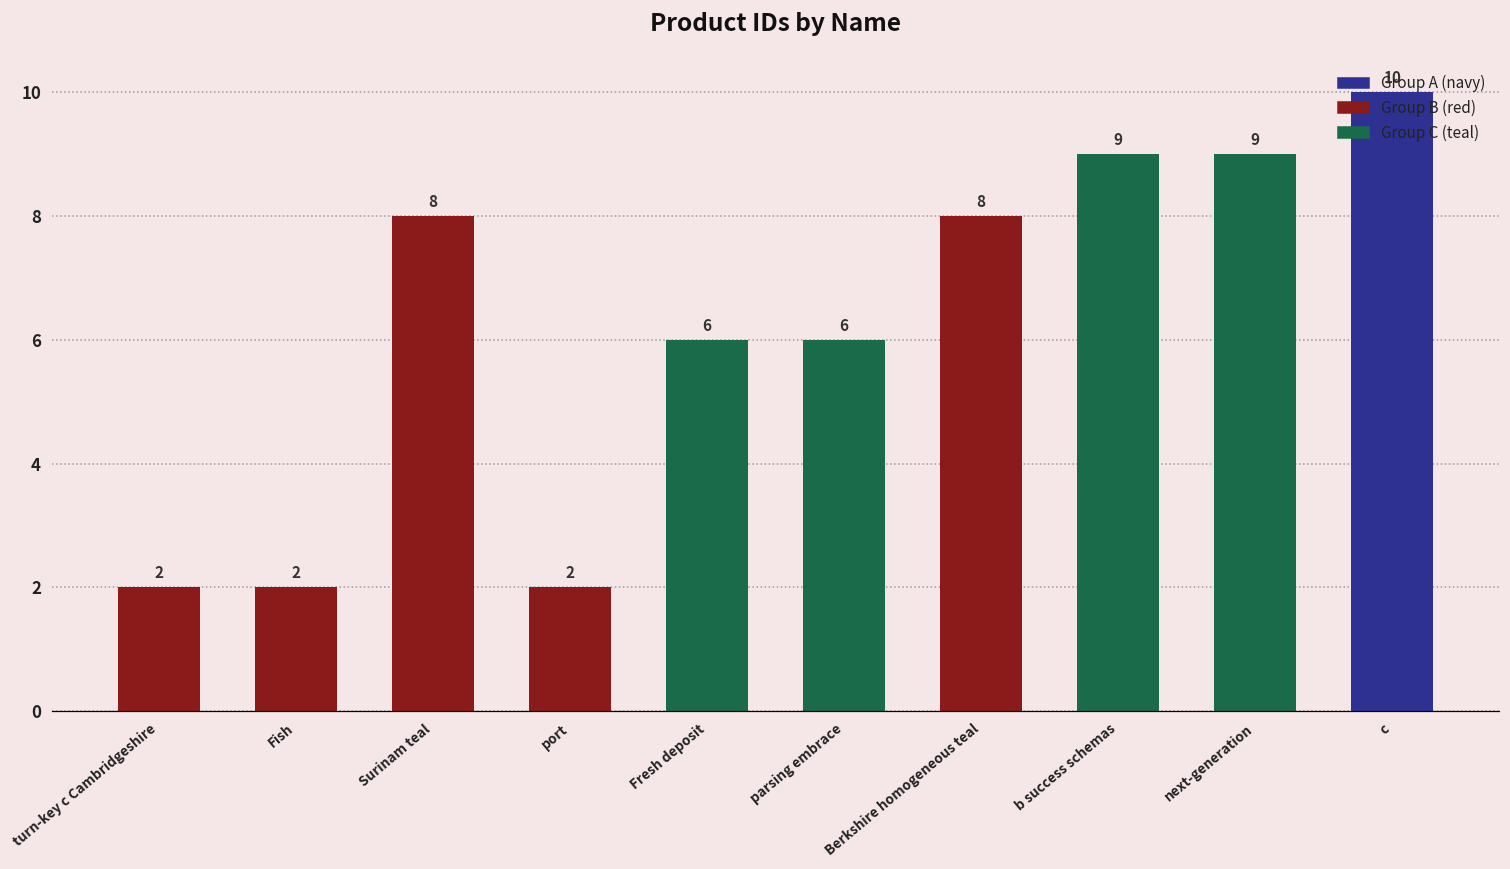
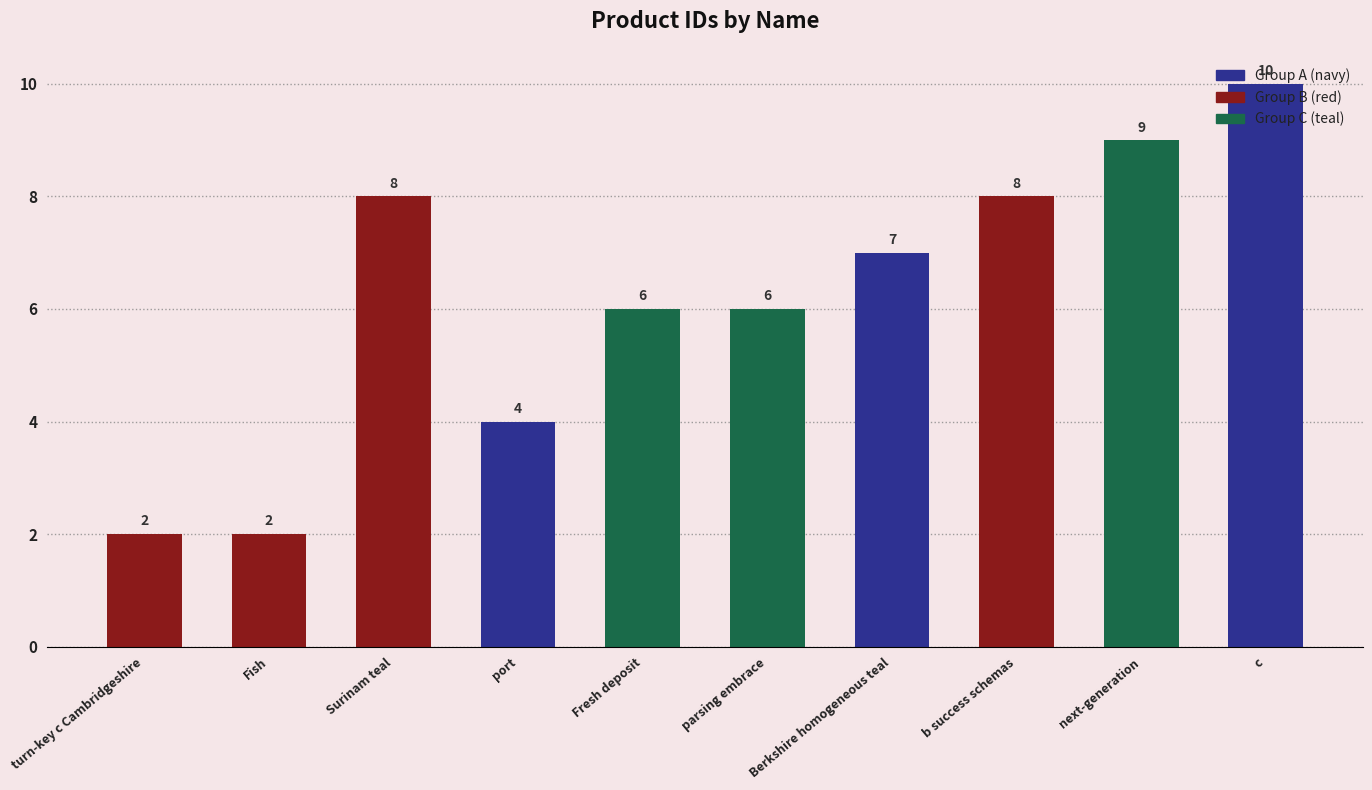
port: 2 -> 4
Berkshire homogeneous teal: 8 -> 7
b success schemas: 9 -> 8
